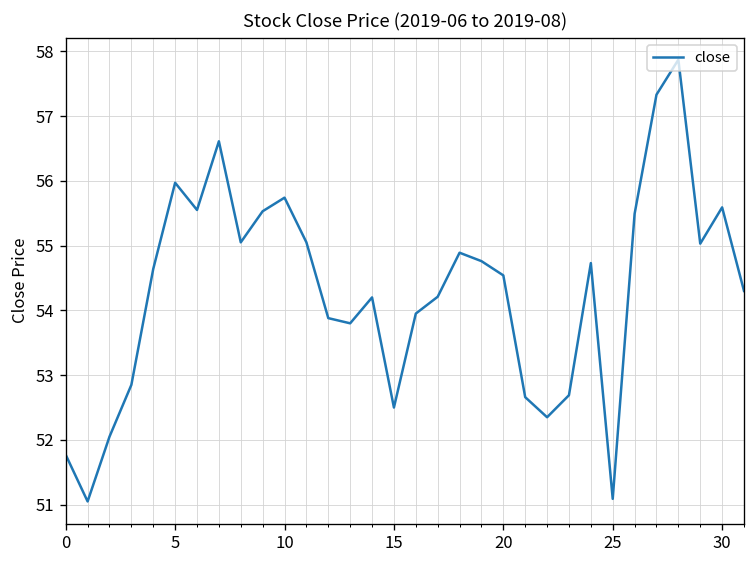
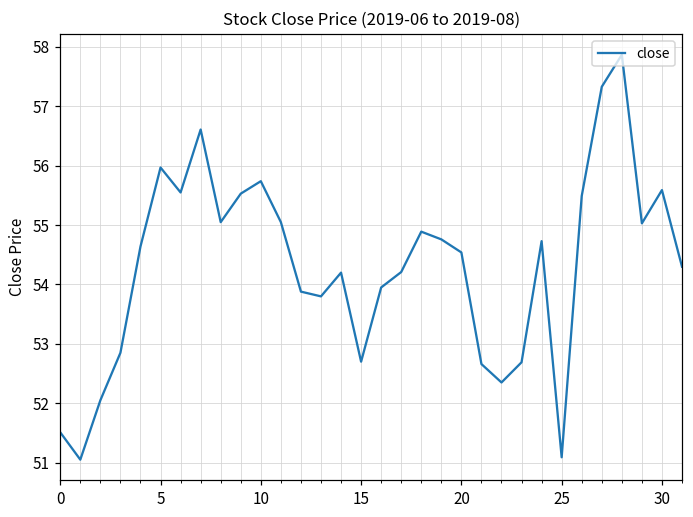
0: 51.8 -> 51.5
15: 52.5 -> 52.7
